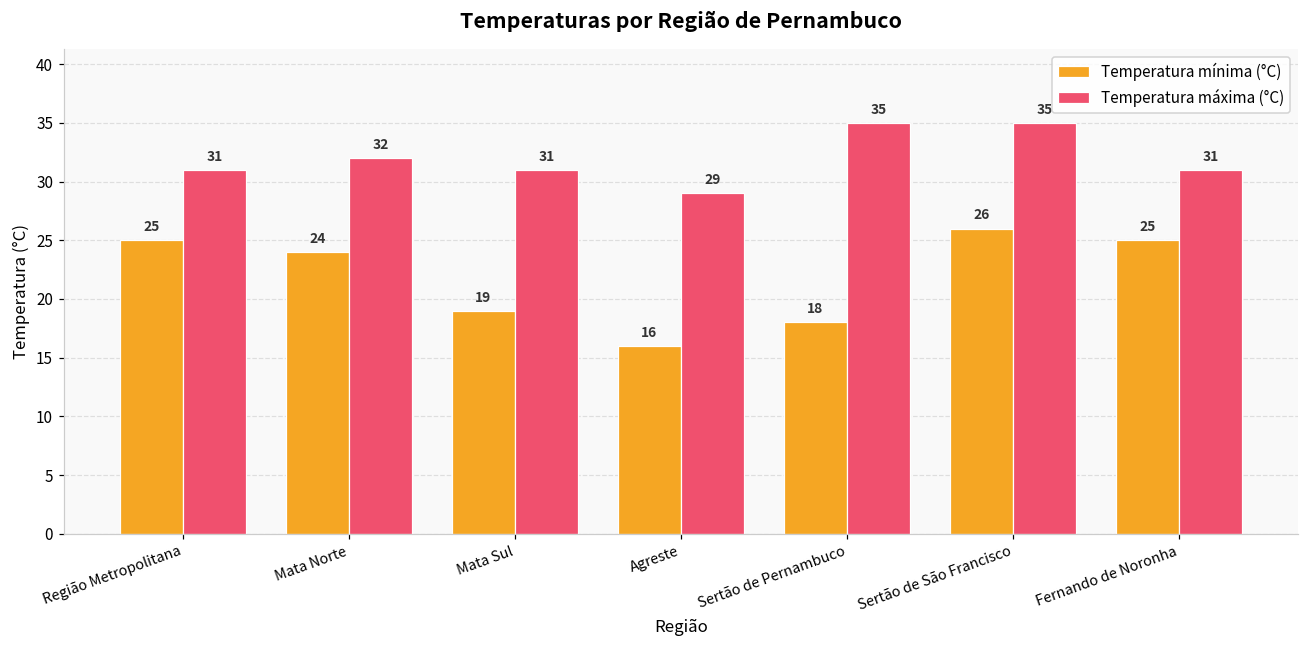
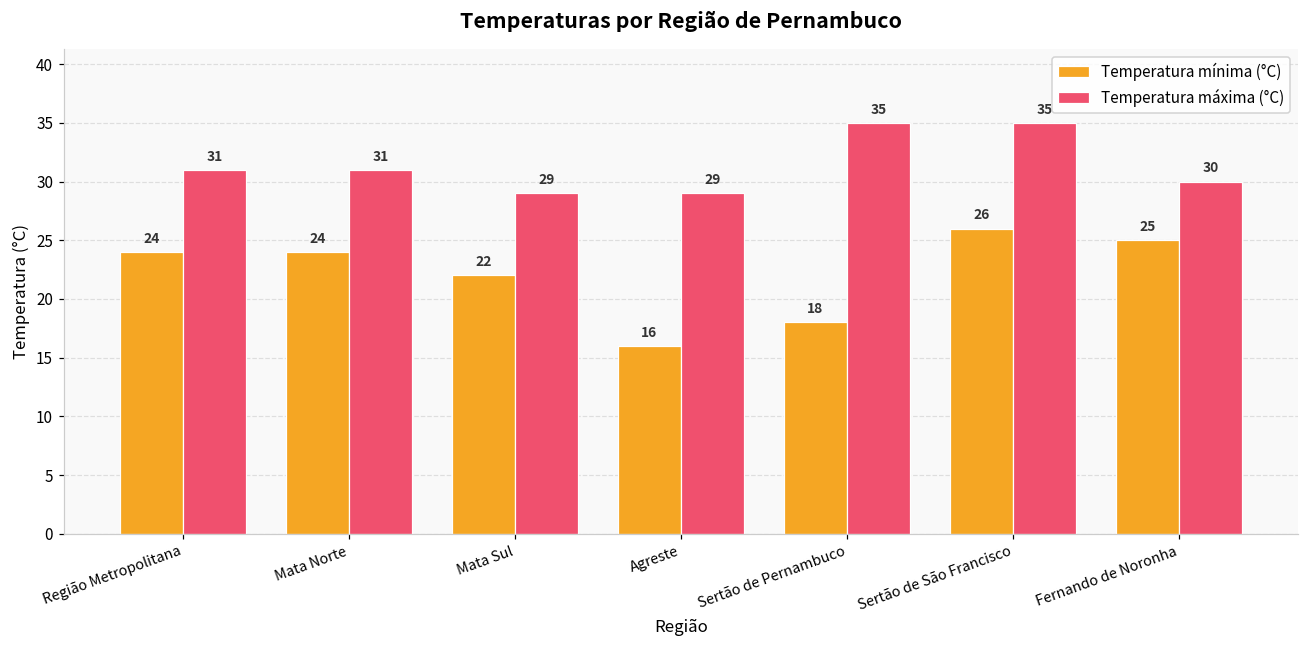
Temperatura mínima (°C), Região Metropolitana: 25 -> 24
Temperatura máxima (°C), Mata Norte: 32 -> 31
Temperatura mínima (°C), Mata Sul: 19 -> 22
Temperatura máxima (°C), Mata Sul: 31 -> 29
Temperatura máxima (°C), Fernando de Noronha: 31 -> 30
